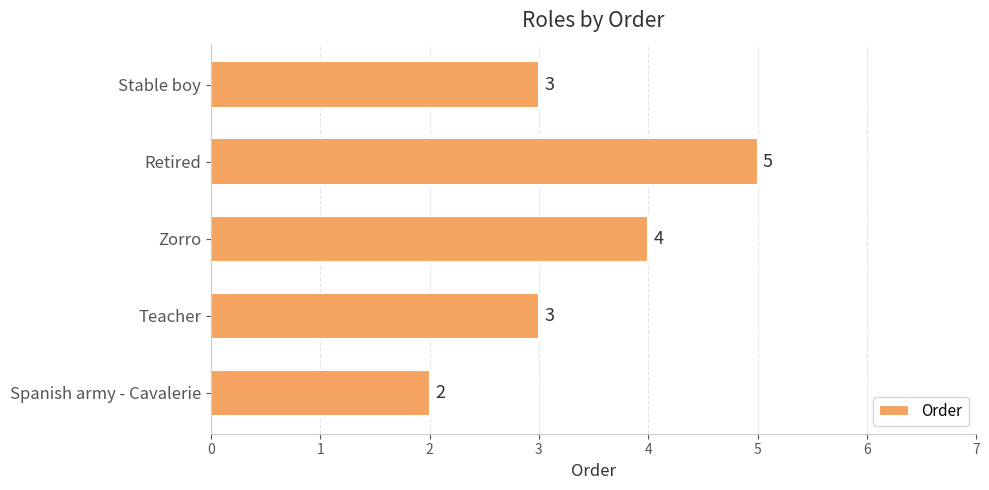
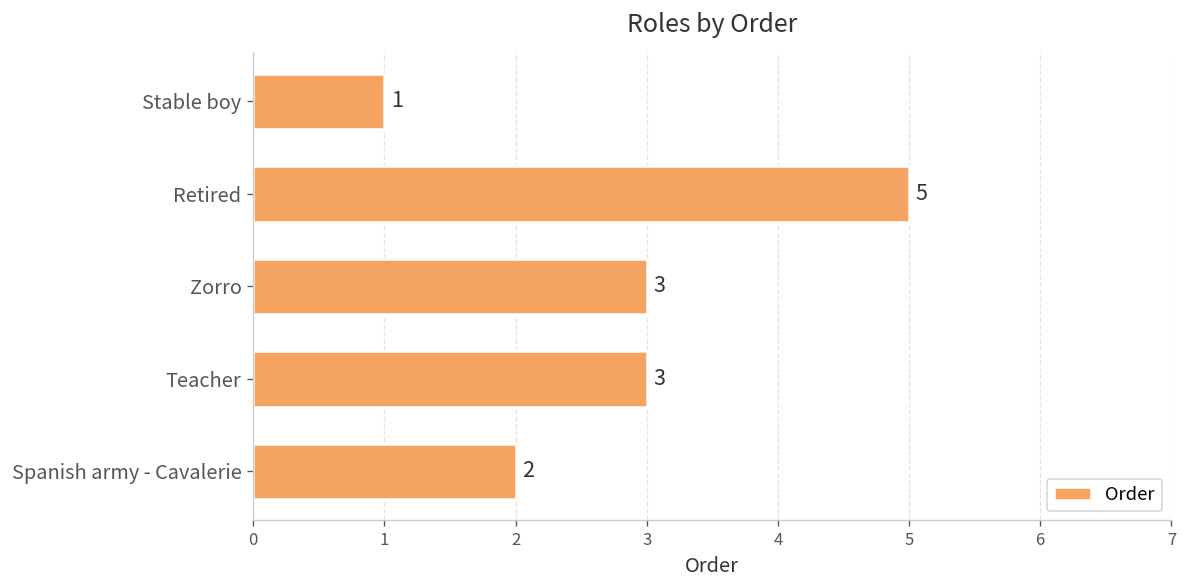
Stable boy: 3 -> 1
Zorro: 4 -> 3
